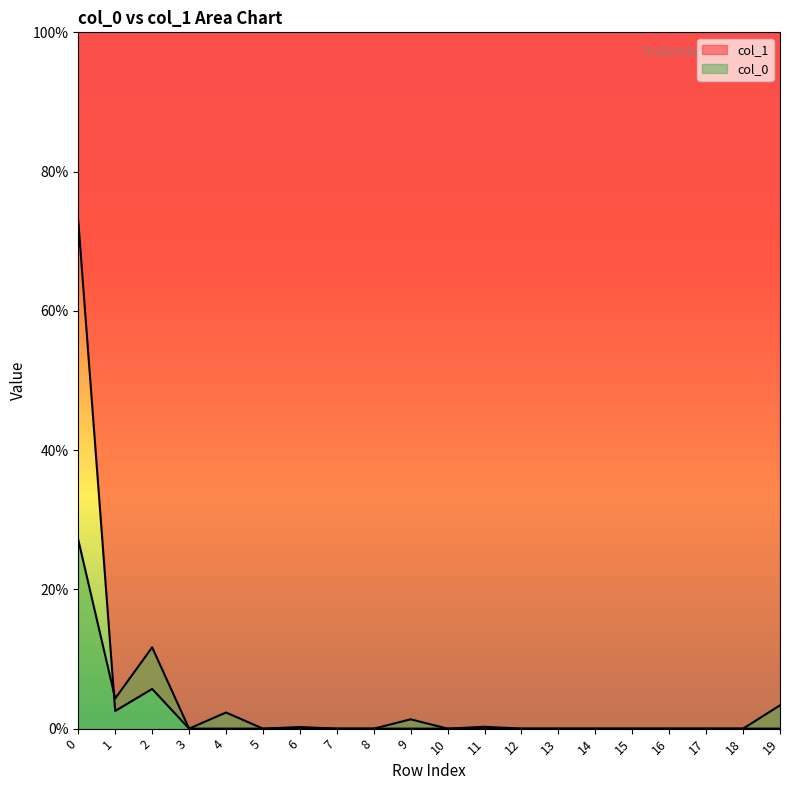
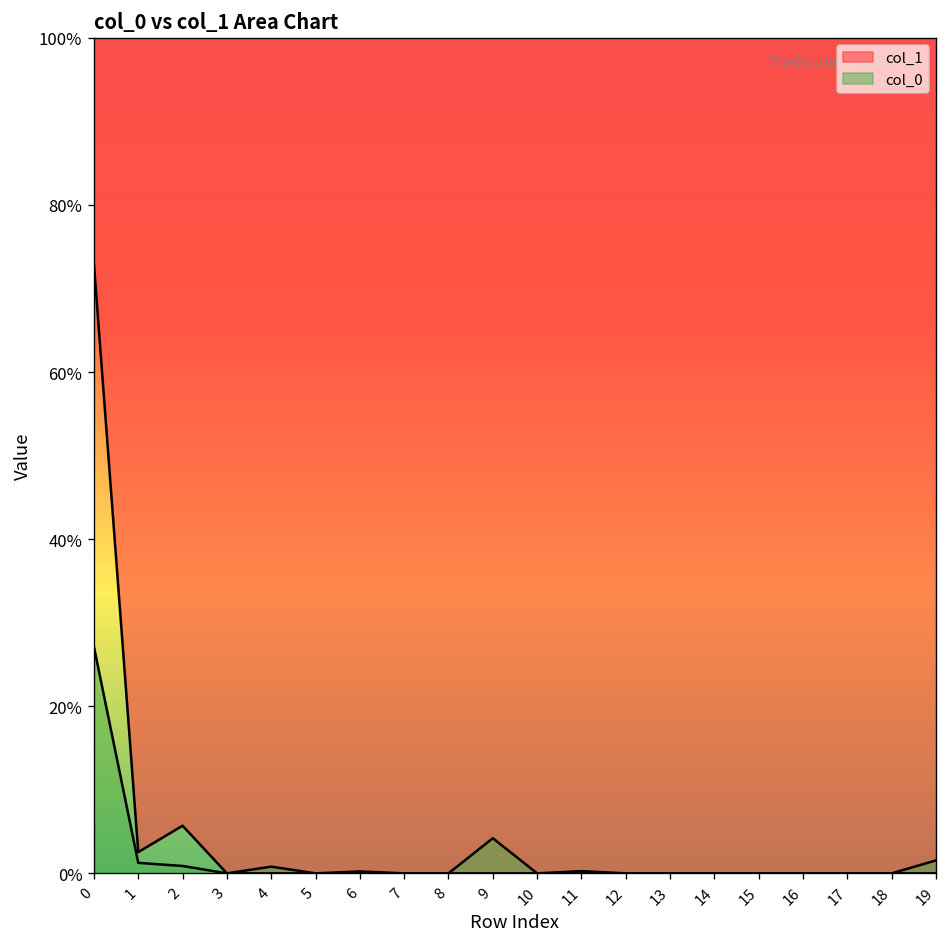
col_0, 1: 4% -> 1%
col_0, 2: 12% -> 1%
col_0, 4: 2% -> 1%
col_0, 9: 1% -> 4%
col_0, 19: 3% -> 2%
